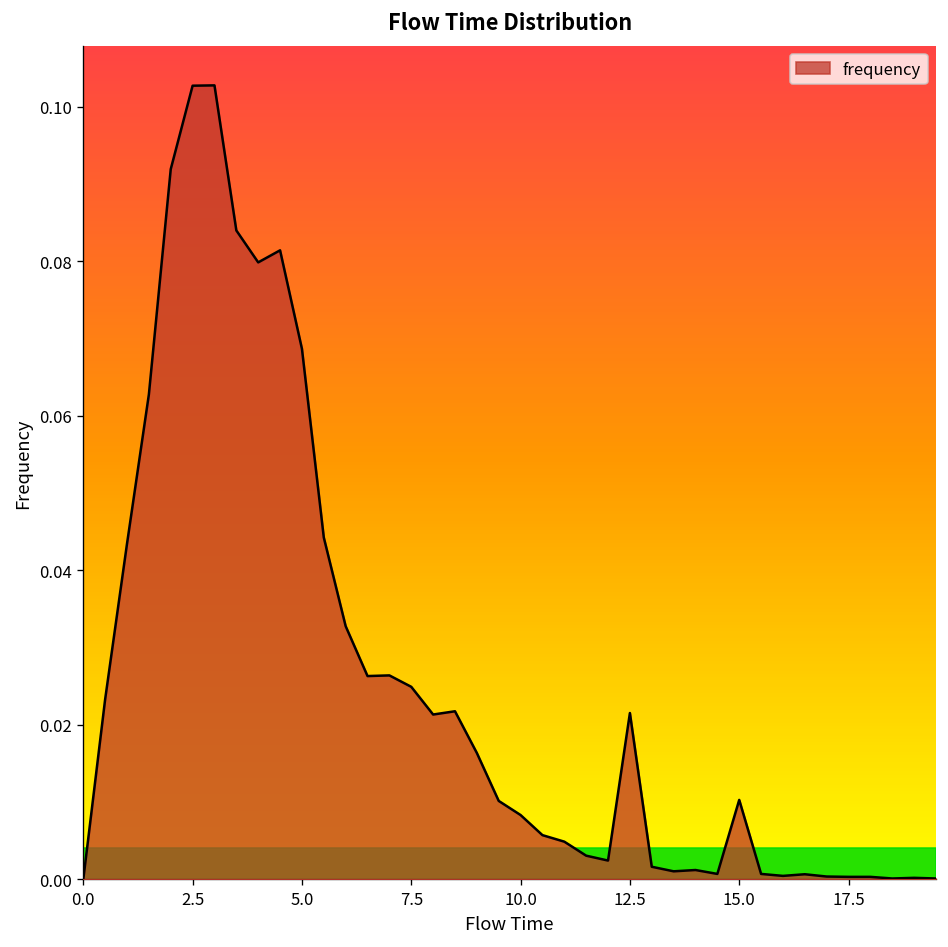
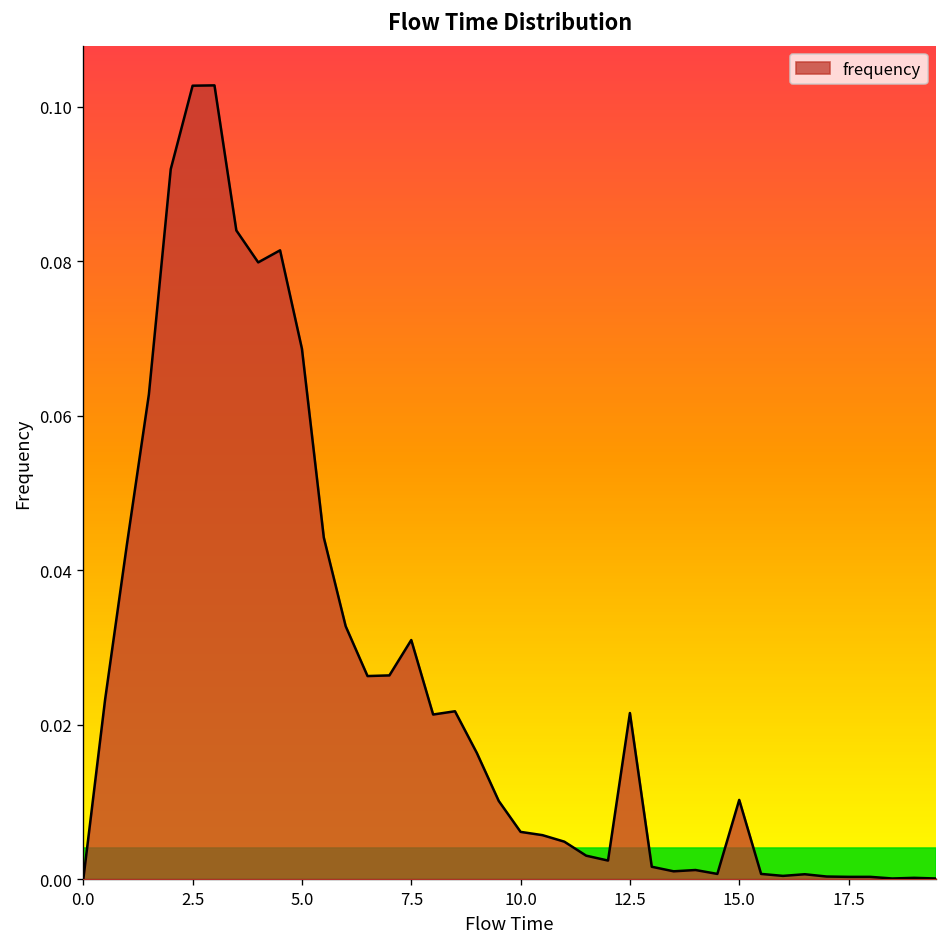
7.5: 0.025 -> 0.031
10.0: 0.008 -> 0.006
